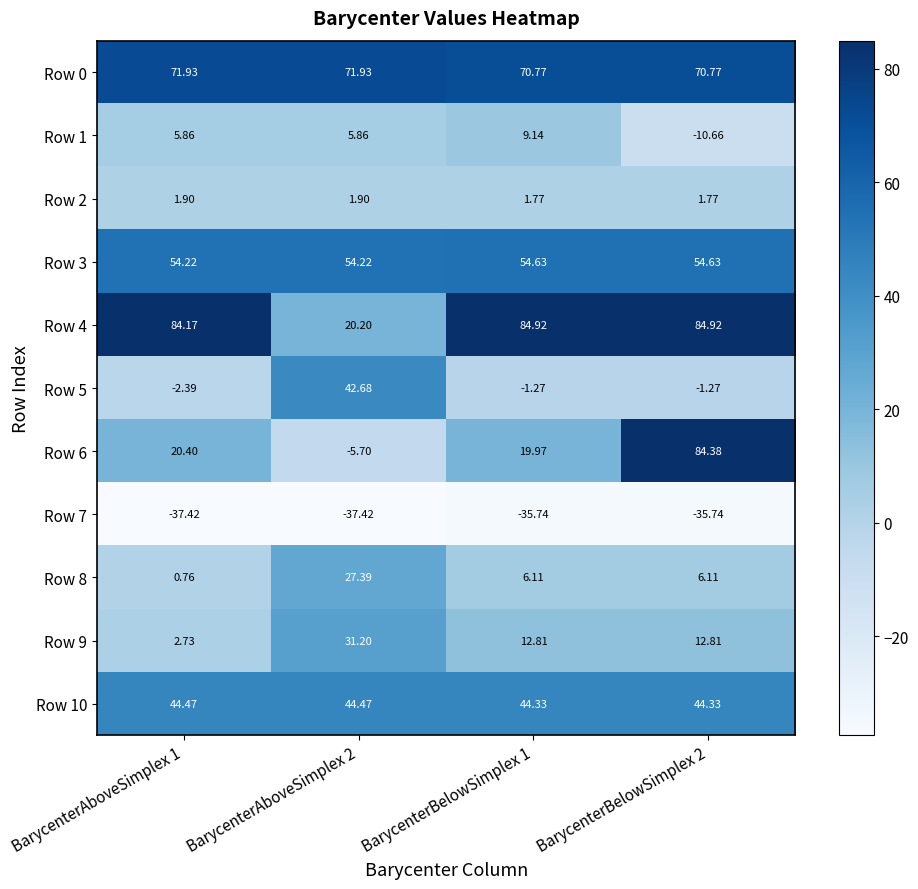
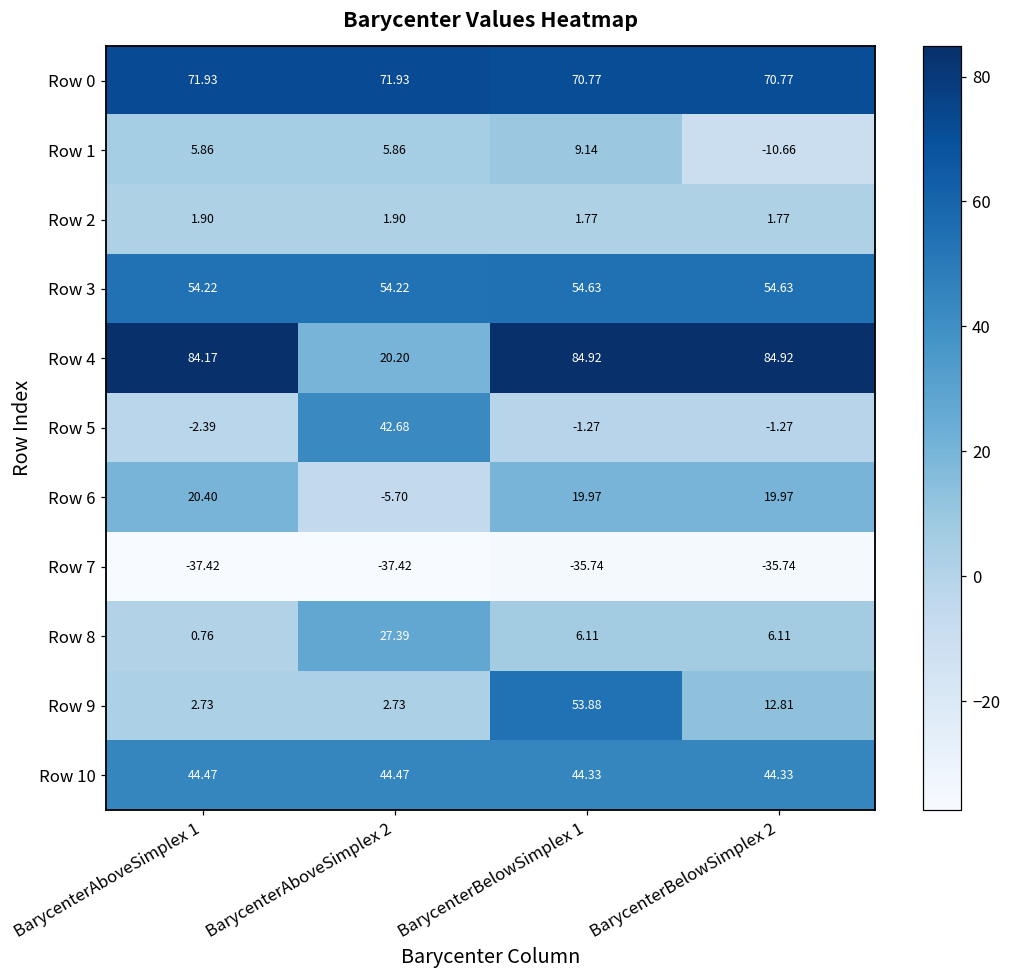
Row 6, BarycenterBelowSimplex 2: 84.38 -> 19.97
Row 9, BarycenterAboveSimplex 2: 31.20 -> 2.73
Row 9, BarycenterBelowSimplex 1: 12.81 -> 53.88
